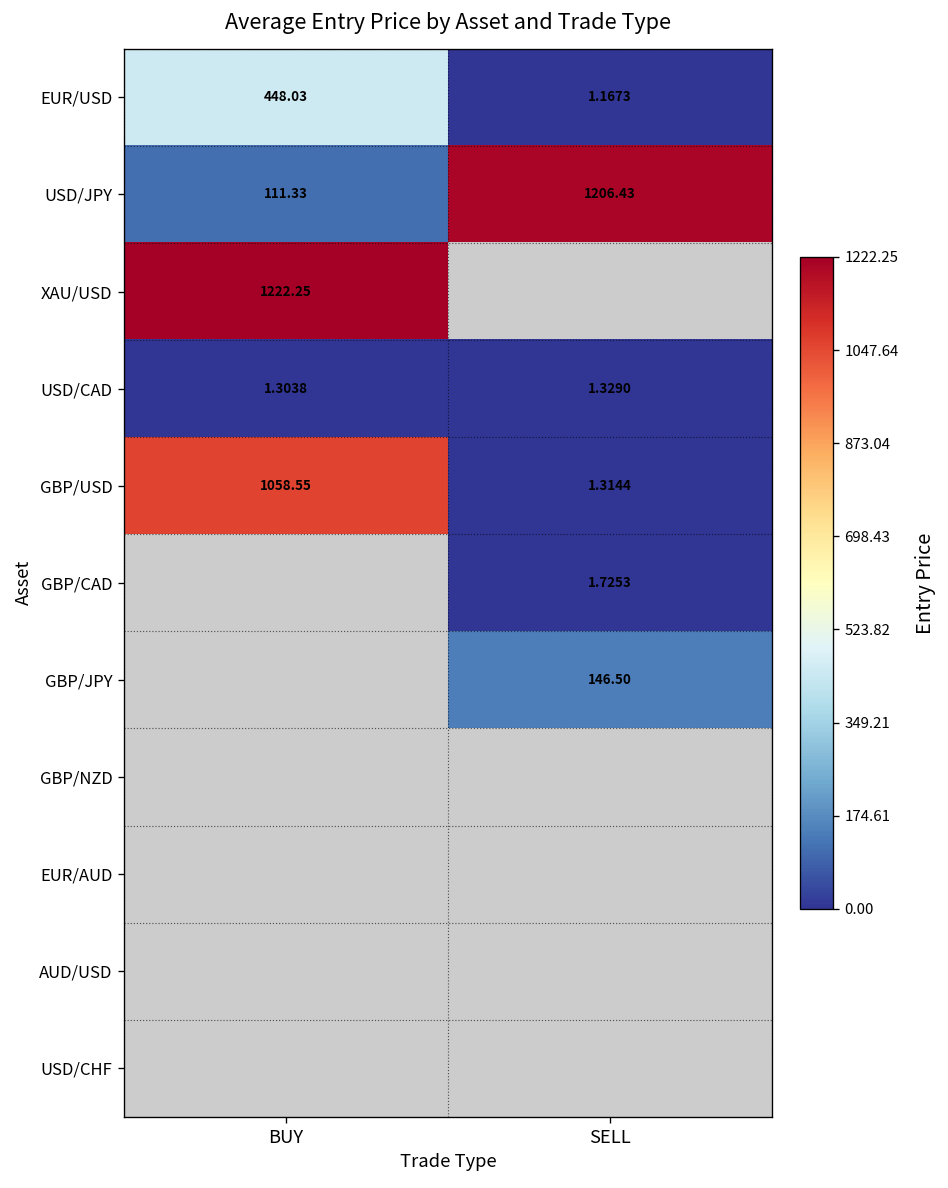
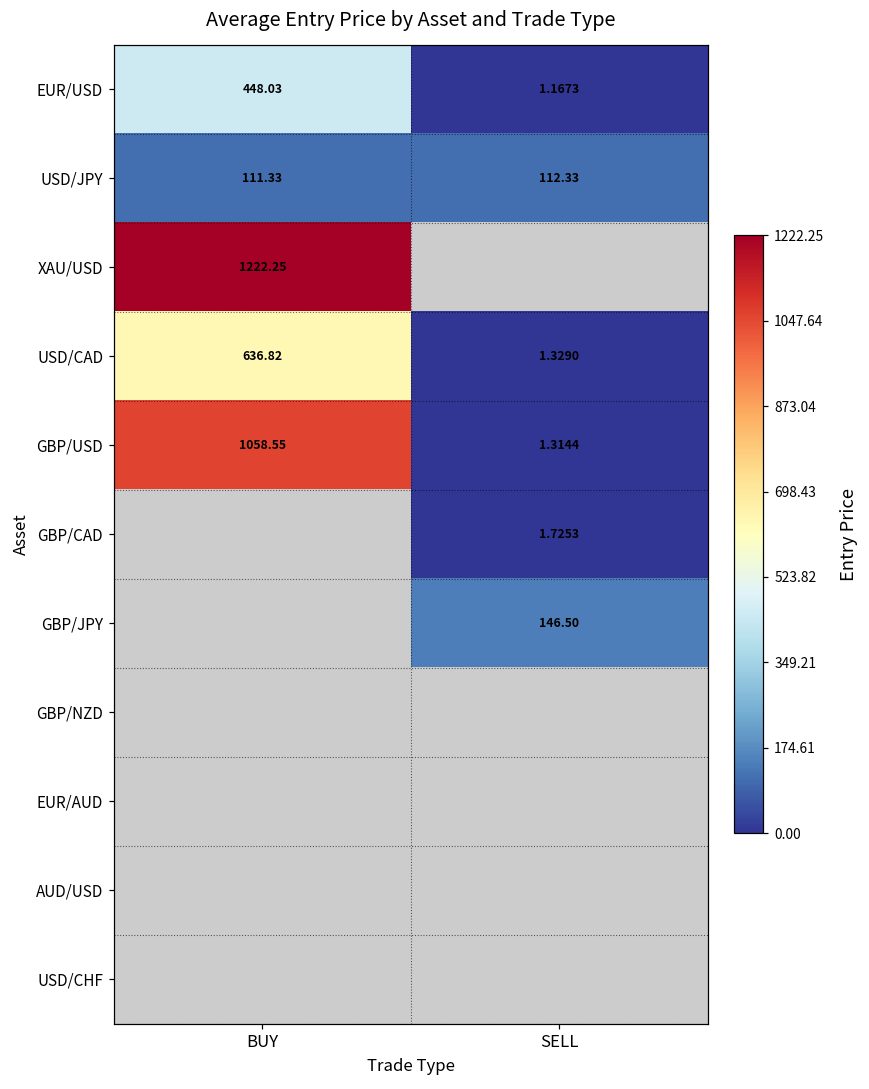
USD/JPY, SELL: 1206.43 -> 112.33
USD/CAD, BUY: 1.3038 -> 636.82
